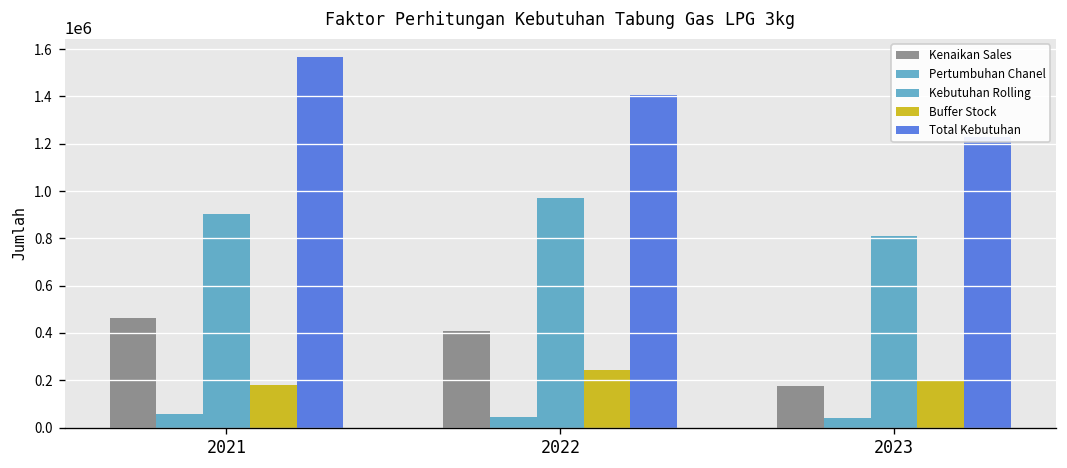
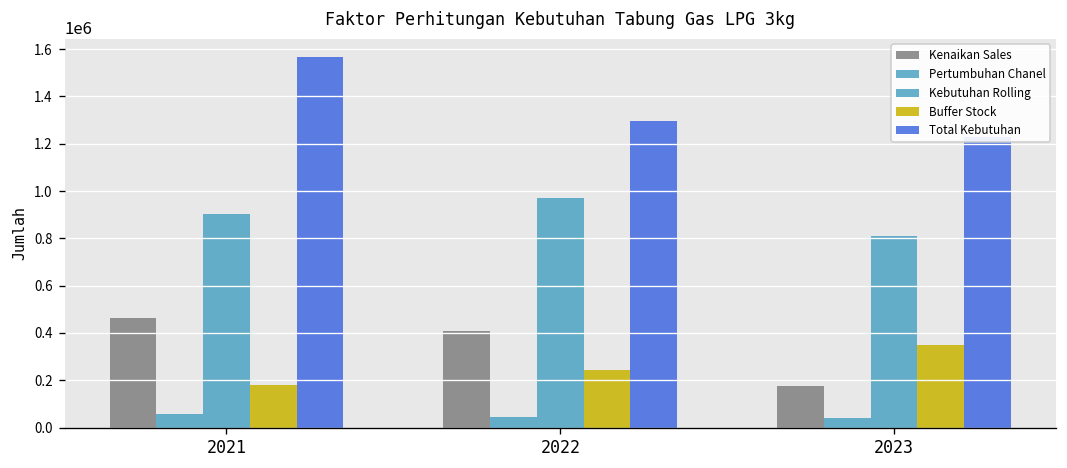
Total Kebutuhan, 2022: 1410000 -> 1300000
Buffer Stock, 2023: 200000 -> 350000
